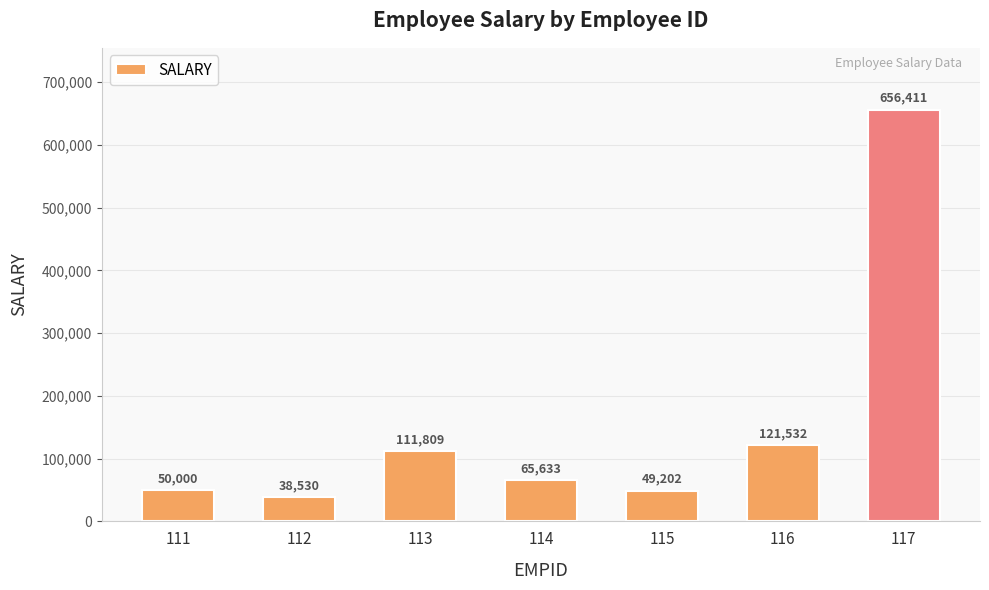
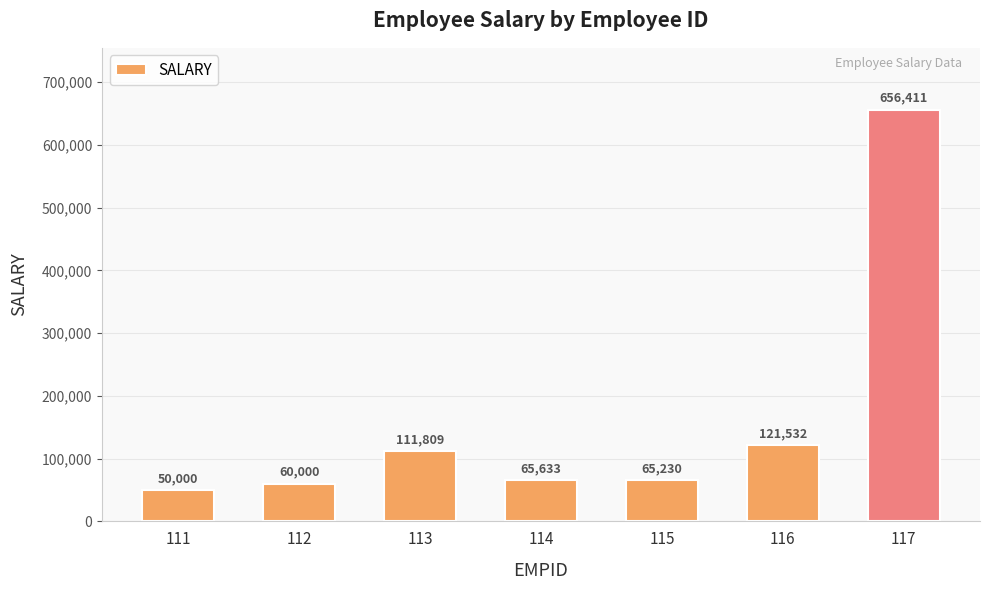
112: 38,530 -> 60,000
115: 49,202 -> 65,230
